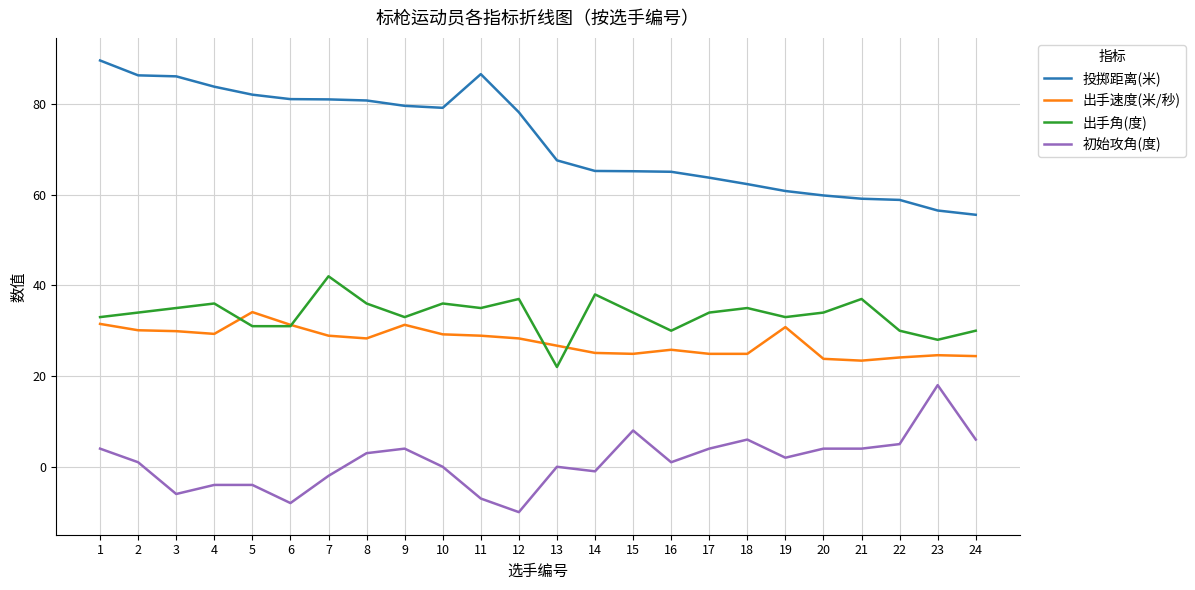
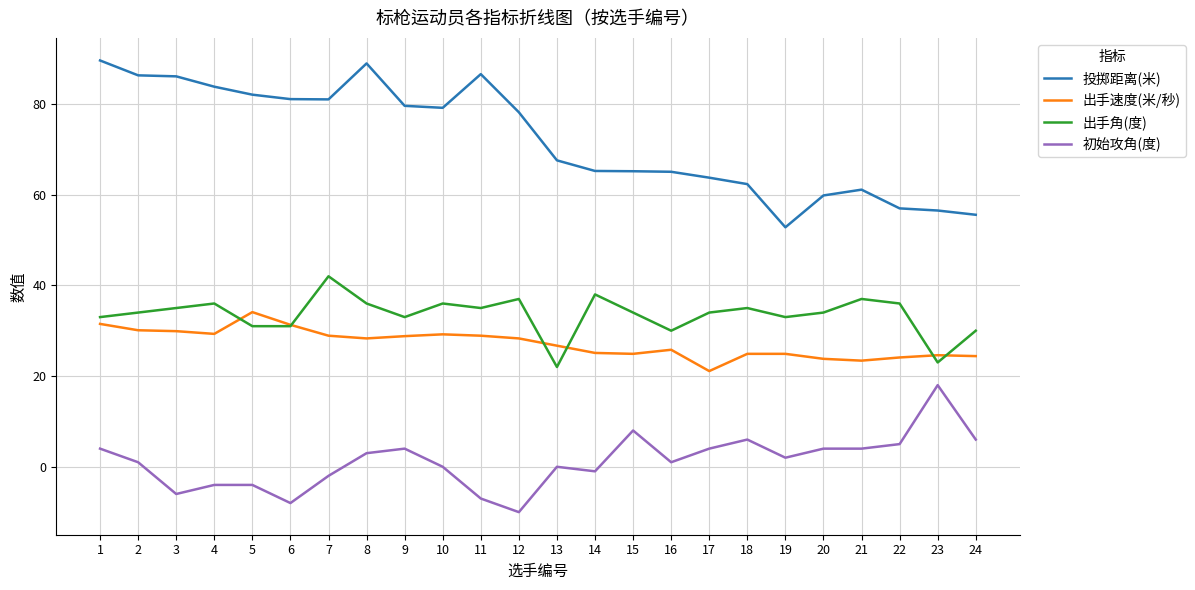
投掷距离(米), 8: 81 -> 89
出手速度(米/秒), 9: 31 -> 29
出手速度(米/秒), 17: 25 -> 21
投掷距离(米), 19: 61 -> 53
出手速度(米/秒), 19: 31 -> 25
投掷距离(米), 21: 59 -> 61
投掷距离(米), 22: 59 -> 57
出手角(度), 22: 30 -> 36
出手角(度), 23: 28 -> 23
